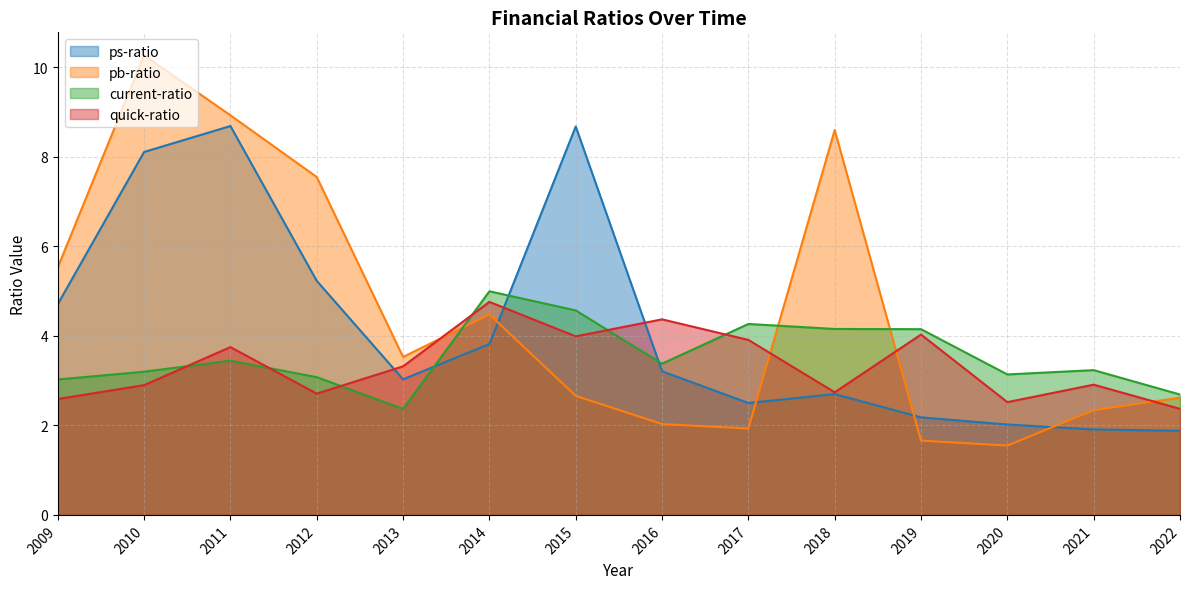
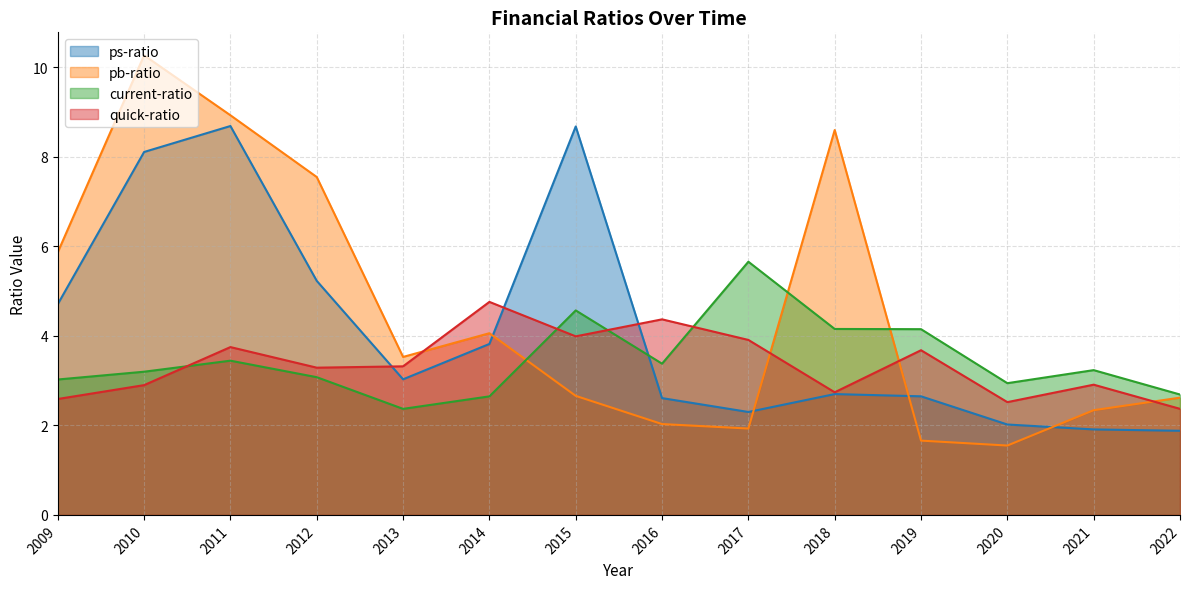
pb-ratio, 2009: 5.5 -> 5.9
quick-ratio, 2012: 2.7 -> 3.3
pb-ratio, 2014: 4.5 -> 4.1
current-ratio, 2014: 5.0 -> 2.6
ps-ratio, 2016: 3.2 -> 2.6
ps-ratio, 2017: 2.5 -> 2.3
current-ratio, 2017: 4.3 -> 5.7
ps-ratio, 2019: 2.2 -> 2.7
quick-ratio, 2019: 4.0 -> 3.7
current-ratio, 2020: 3.1 -> 2.9
